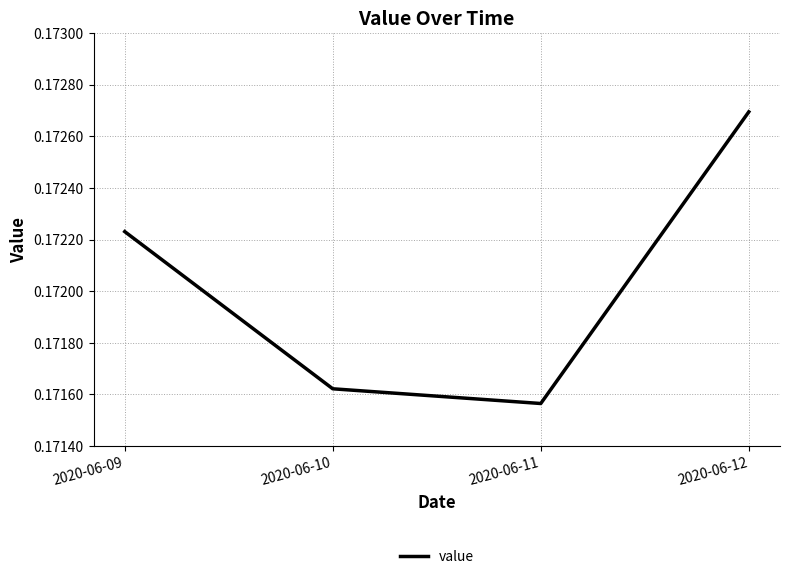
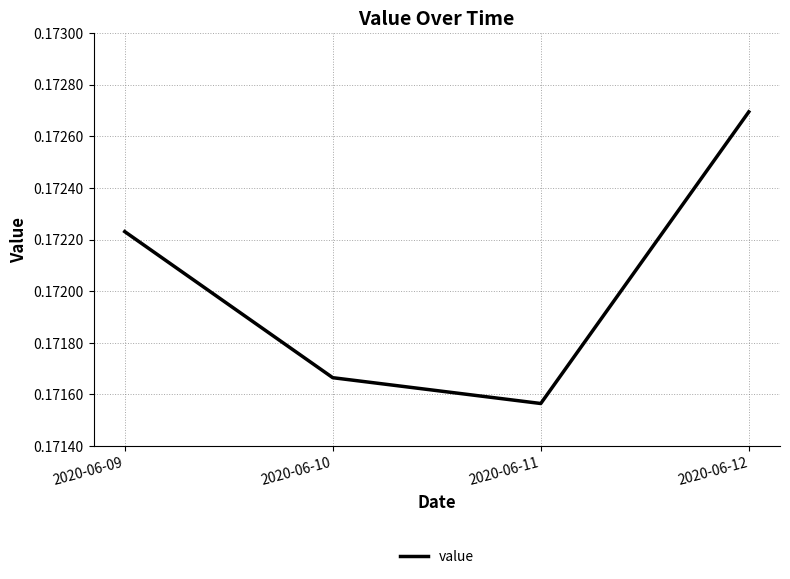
2020-06-10: 0.17162 -> 0.17167
